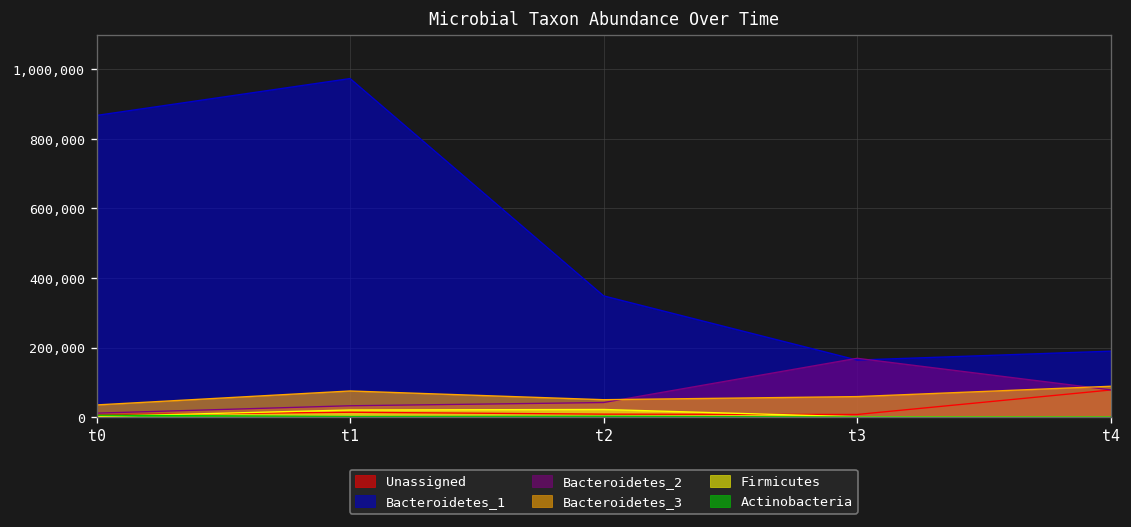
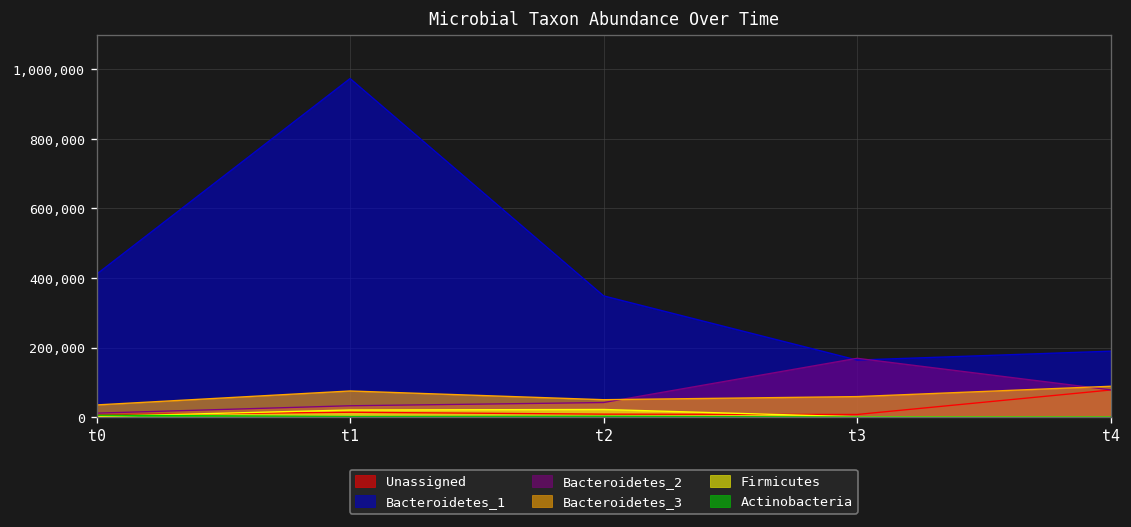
Bacteroidetes_1, t0: 870,000 -> 410,000
